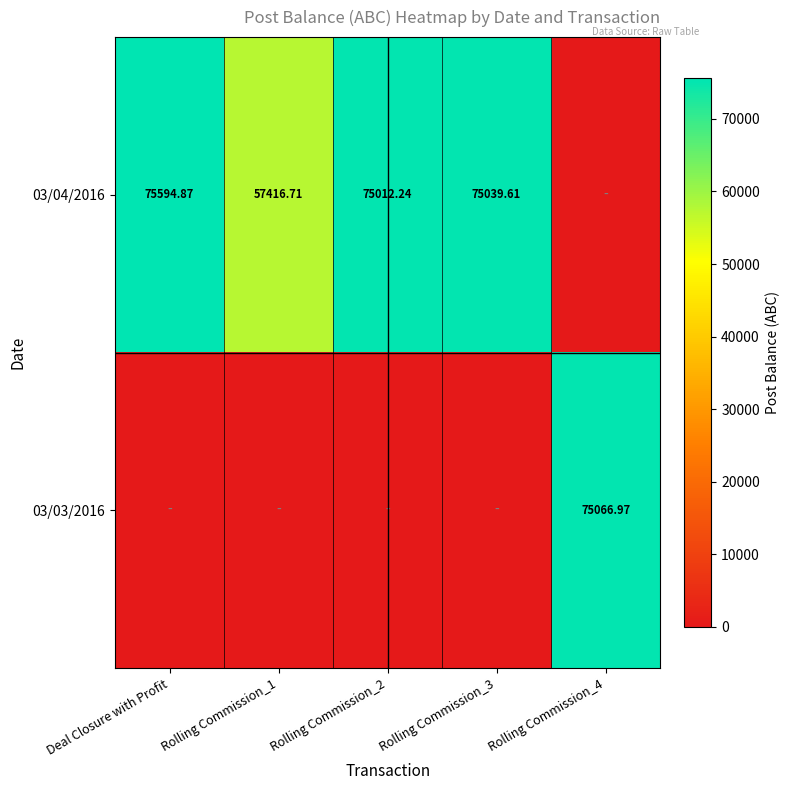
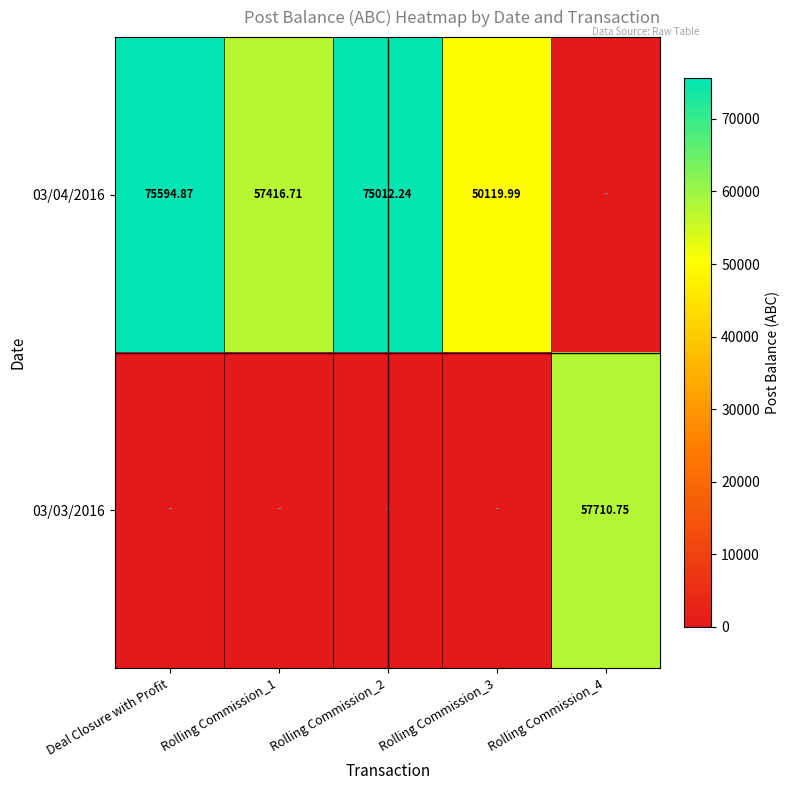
03/04/2016, Rolling Commission_3: 75039.61 -> 50119.99
03/03/2016, Rolling Commission_4: 75066.97 -> 57710.75
